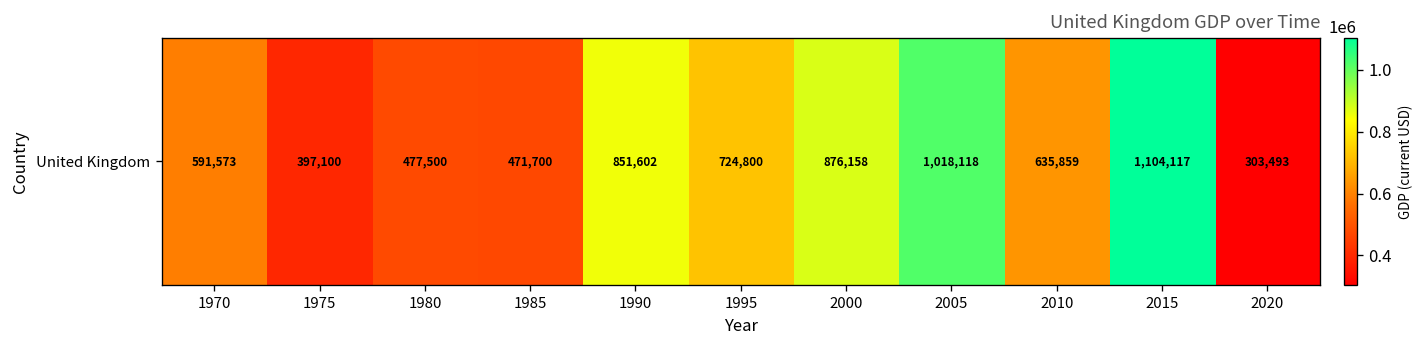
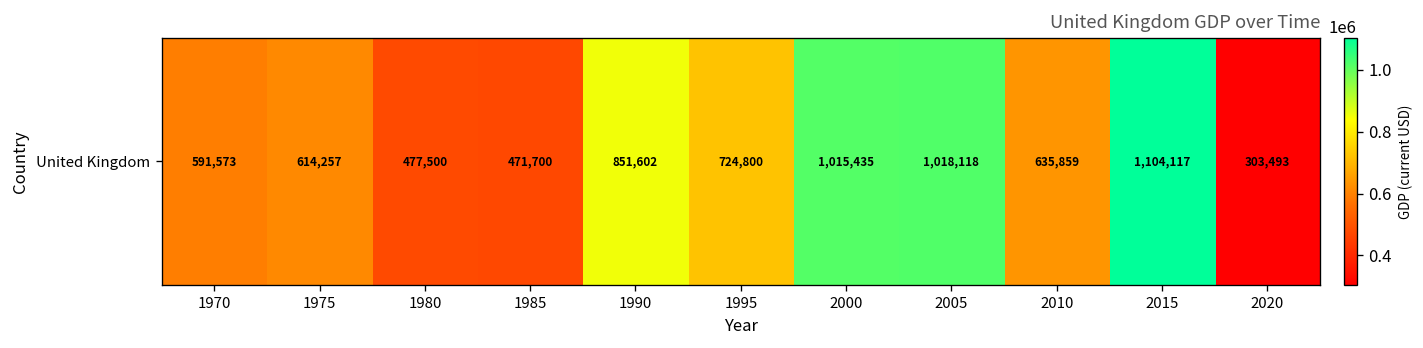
United Kingdom, 1975: 397,100 -> 614,257
United Kingdom, 2000: 876,158 -> 1,015,435
